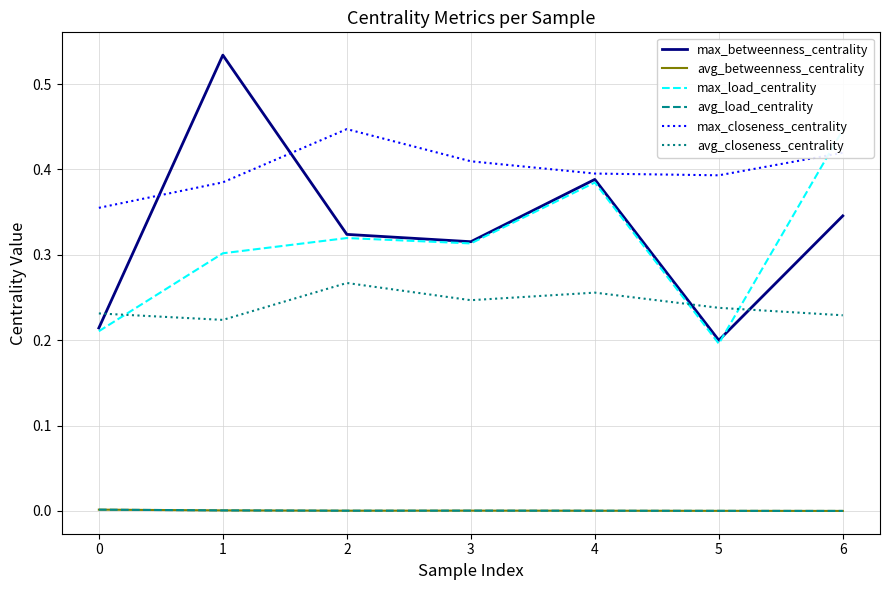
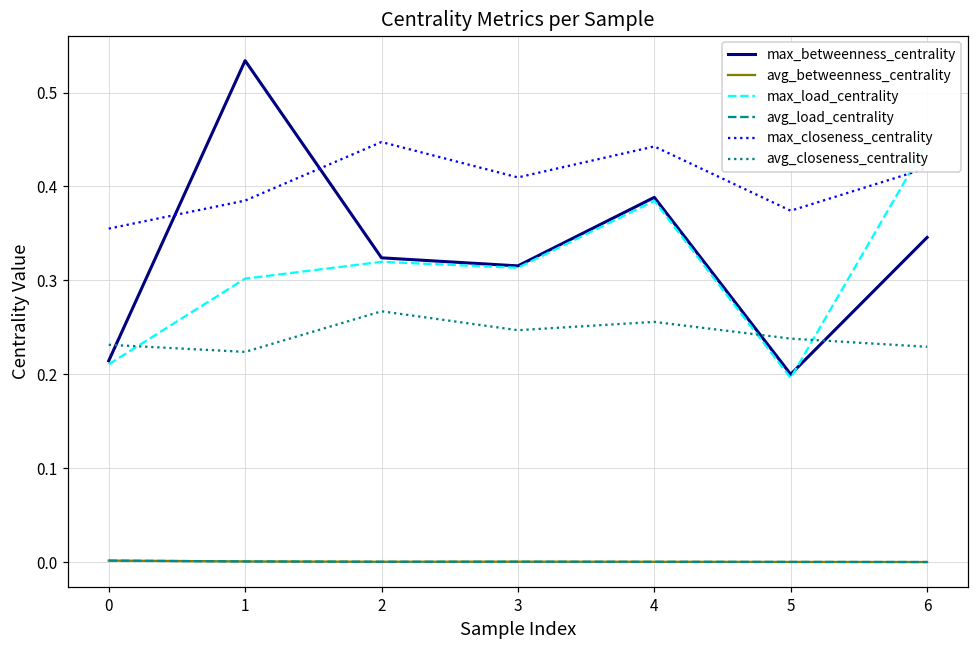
max_closeness_centrality, 4: 0.40 -> 0.44
max_closeness_centrality, 5: 0.39 -> 0.37
